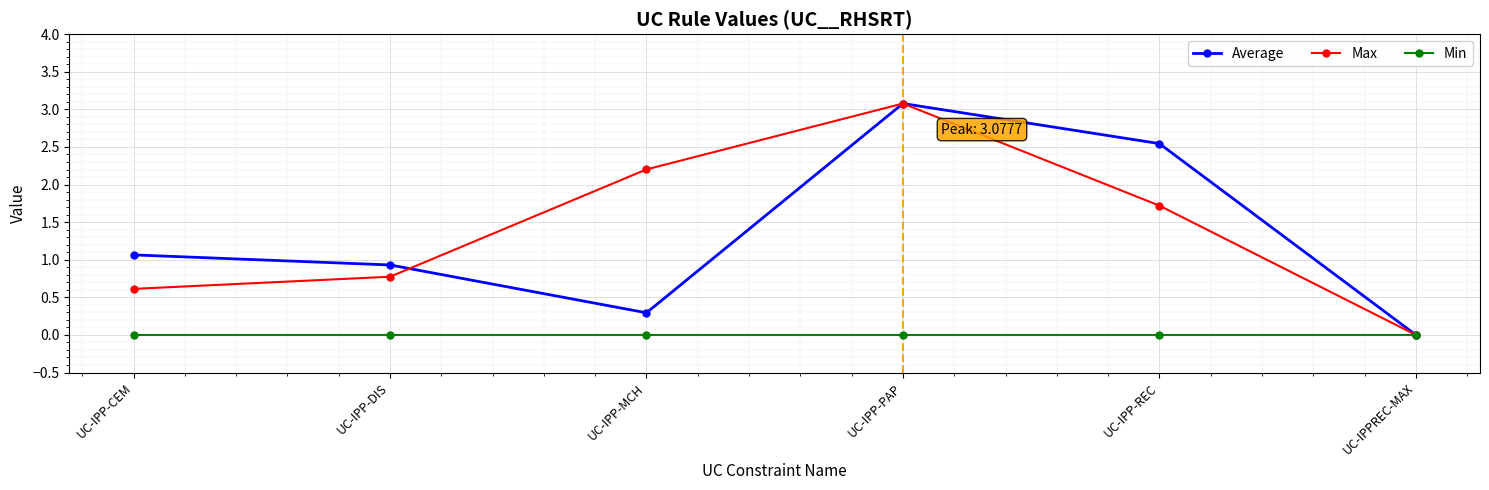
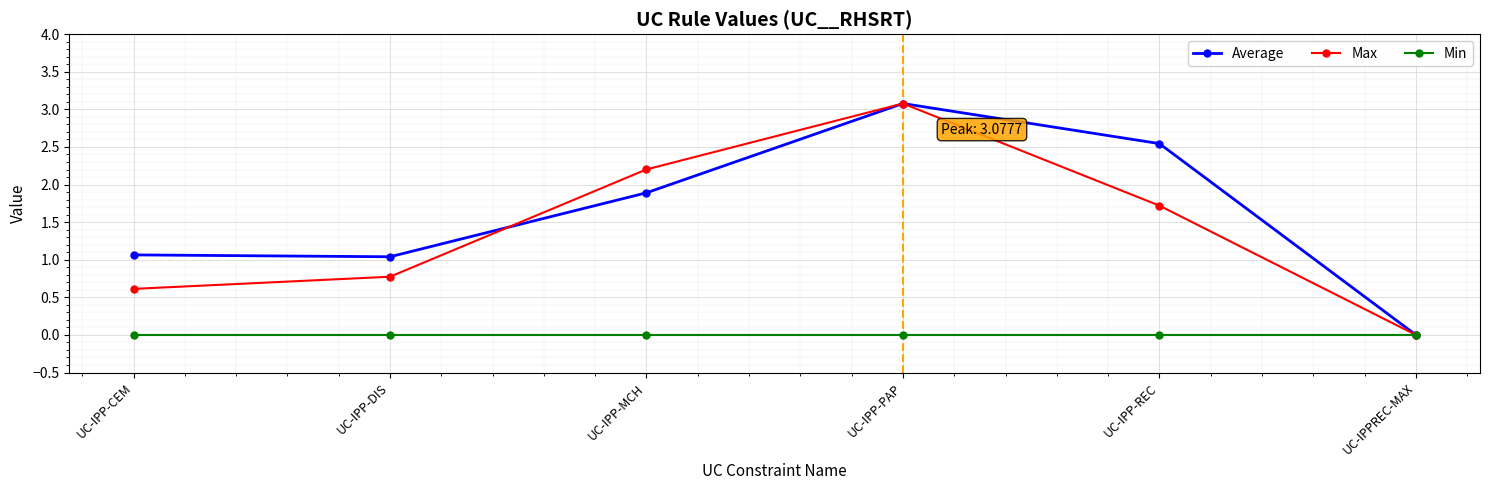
Average, UC-IPP-DIS: 0.9 -> 1.0
Average, UC-IPP-MCH: 0.3 -> 1.9
